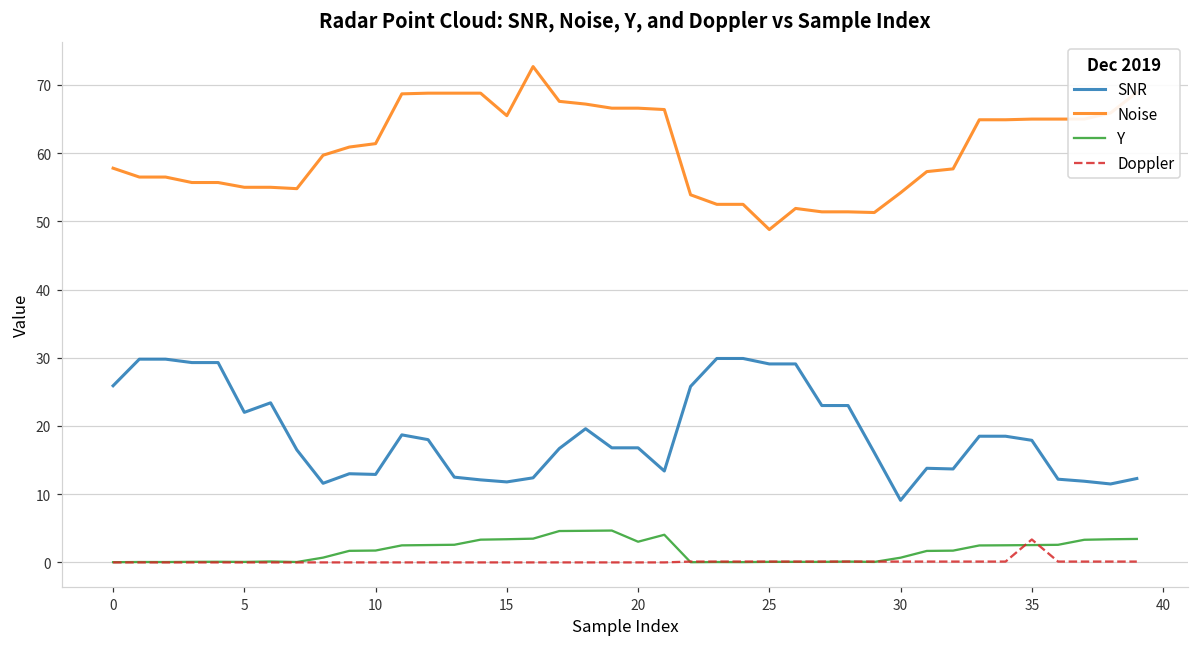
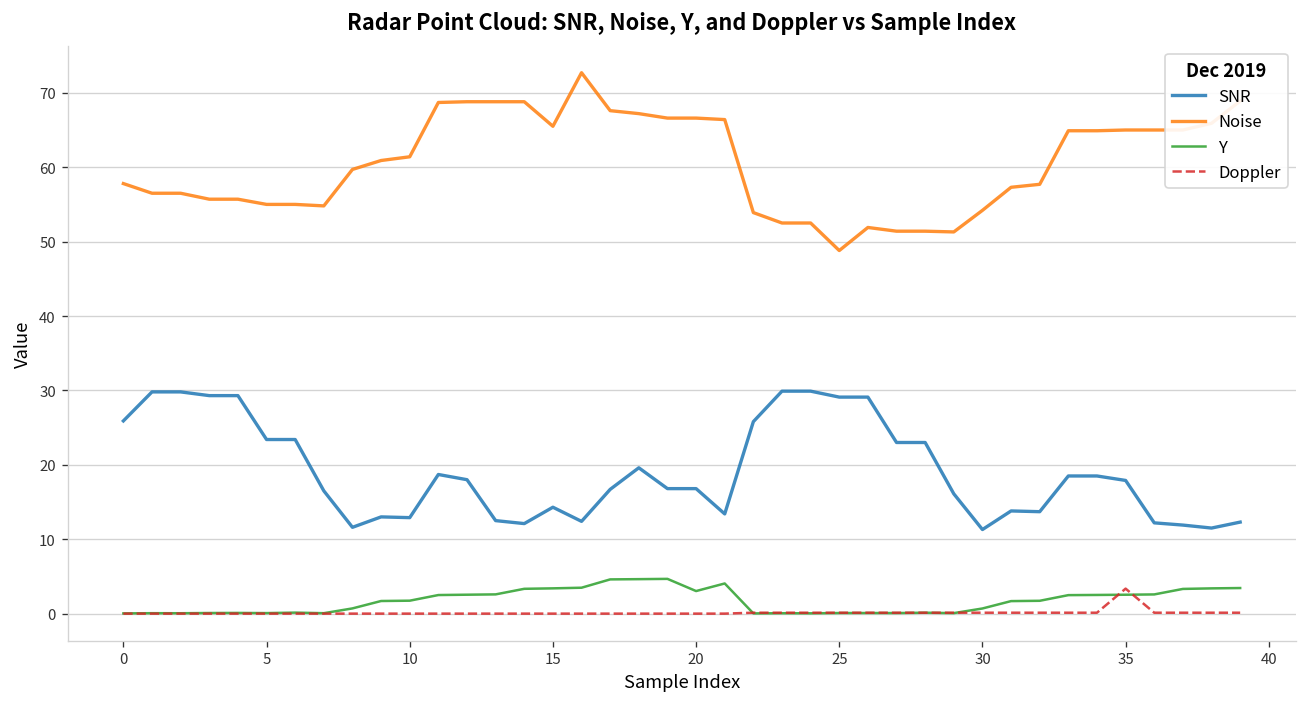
SNR, 5: 22 -> 23
SNR, 15: 12 -> 14
SNR, 30: 9 -> 11
